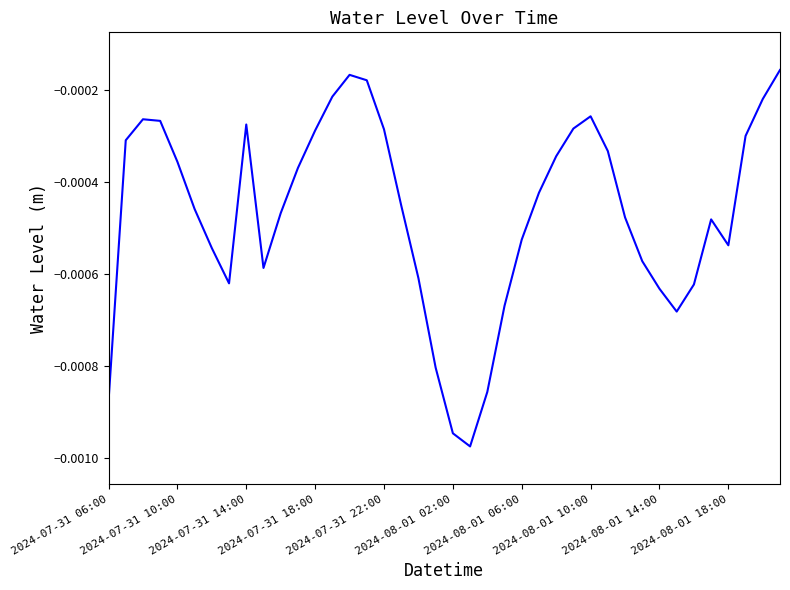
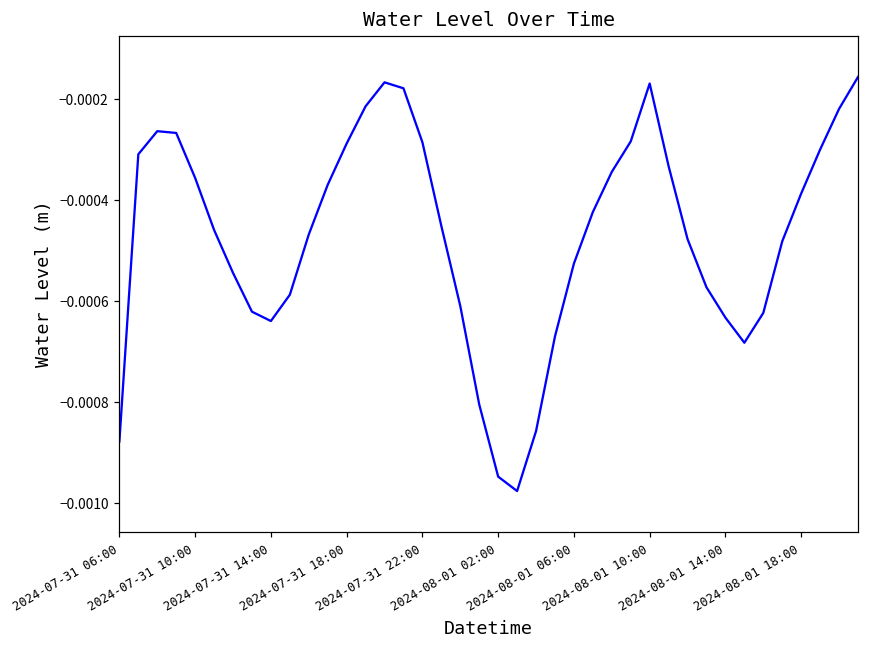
2024-07-31 14:00: -0.00027 -> -0.00064
2024-08-01 10:00: -0.00026 -> -0.00017
2024-08-01 18:00: -0.00054 -> -0.00039
